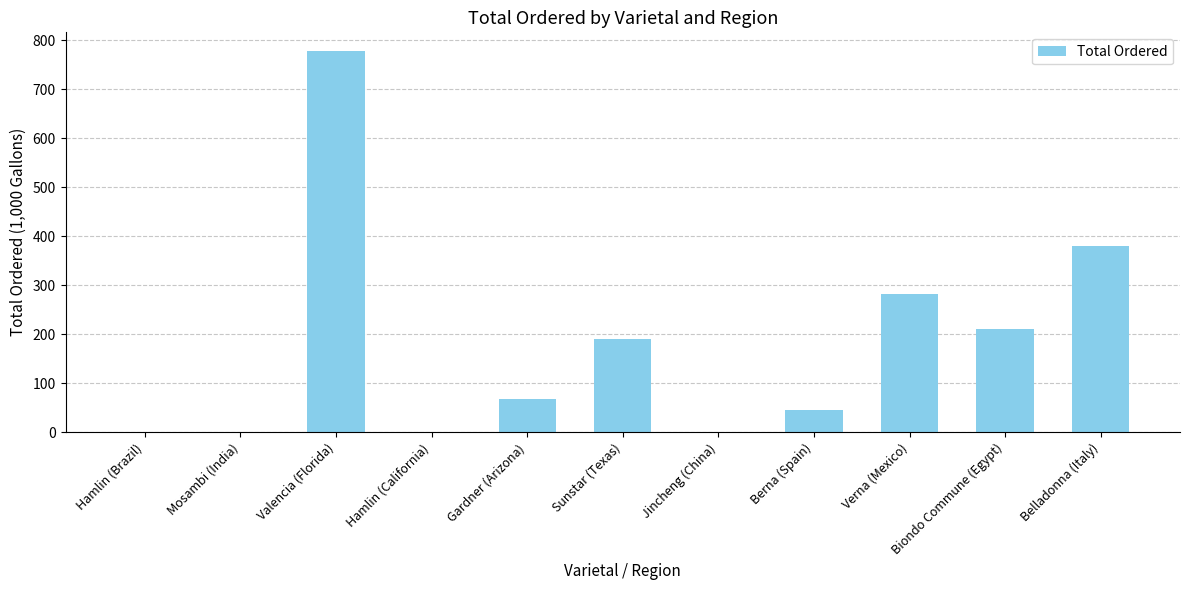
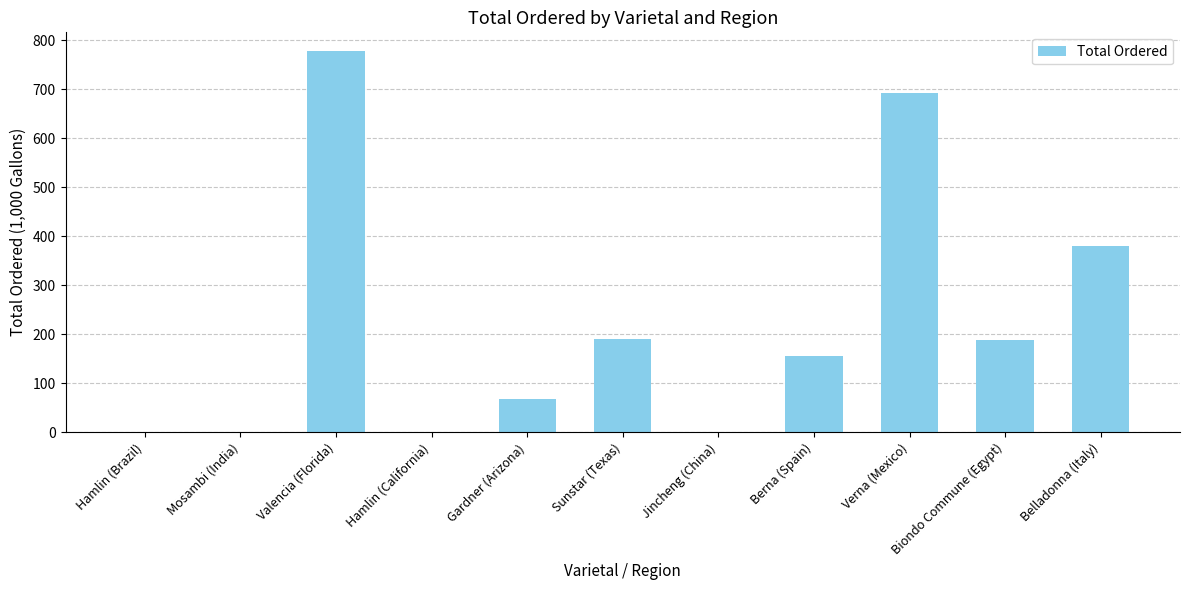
Berna (Spain): 50 -> 160
Verna (Mexico): 280 -> 690
Biondo Commune (Egypt): 210 -> 190
